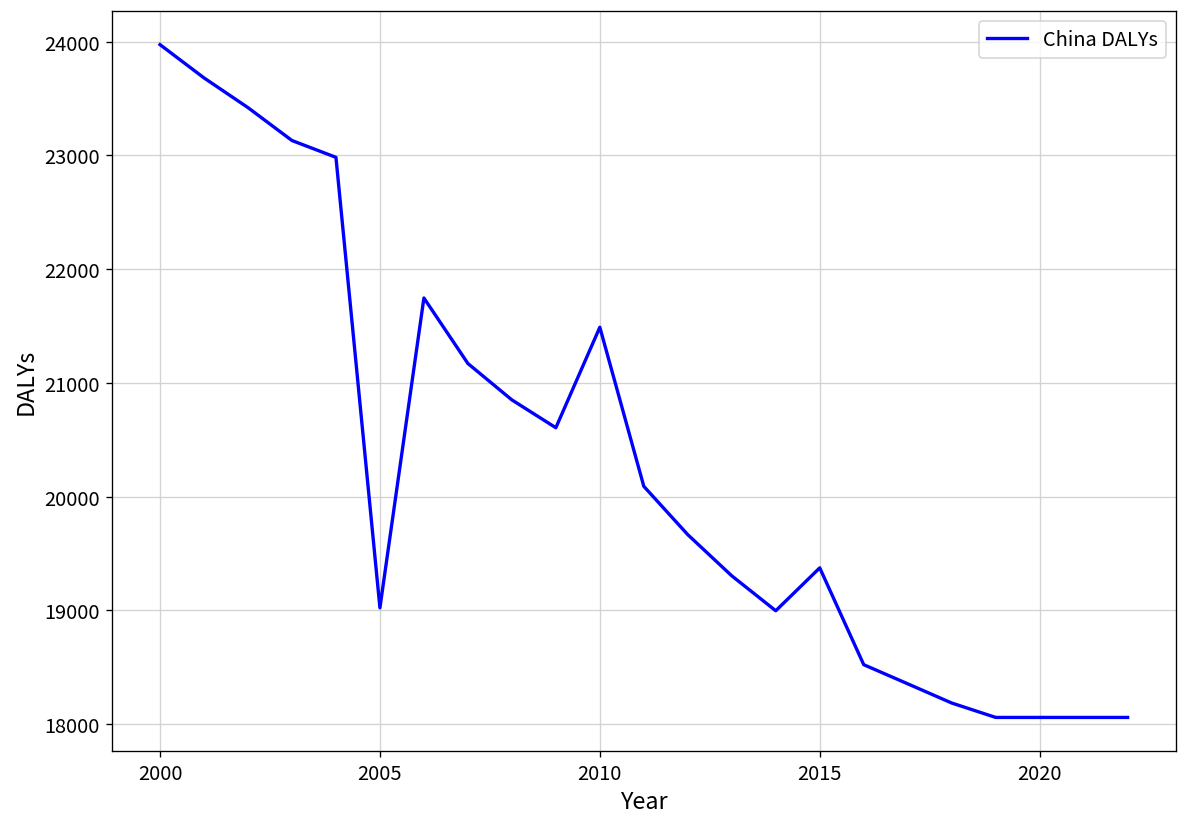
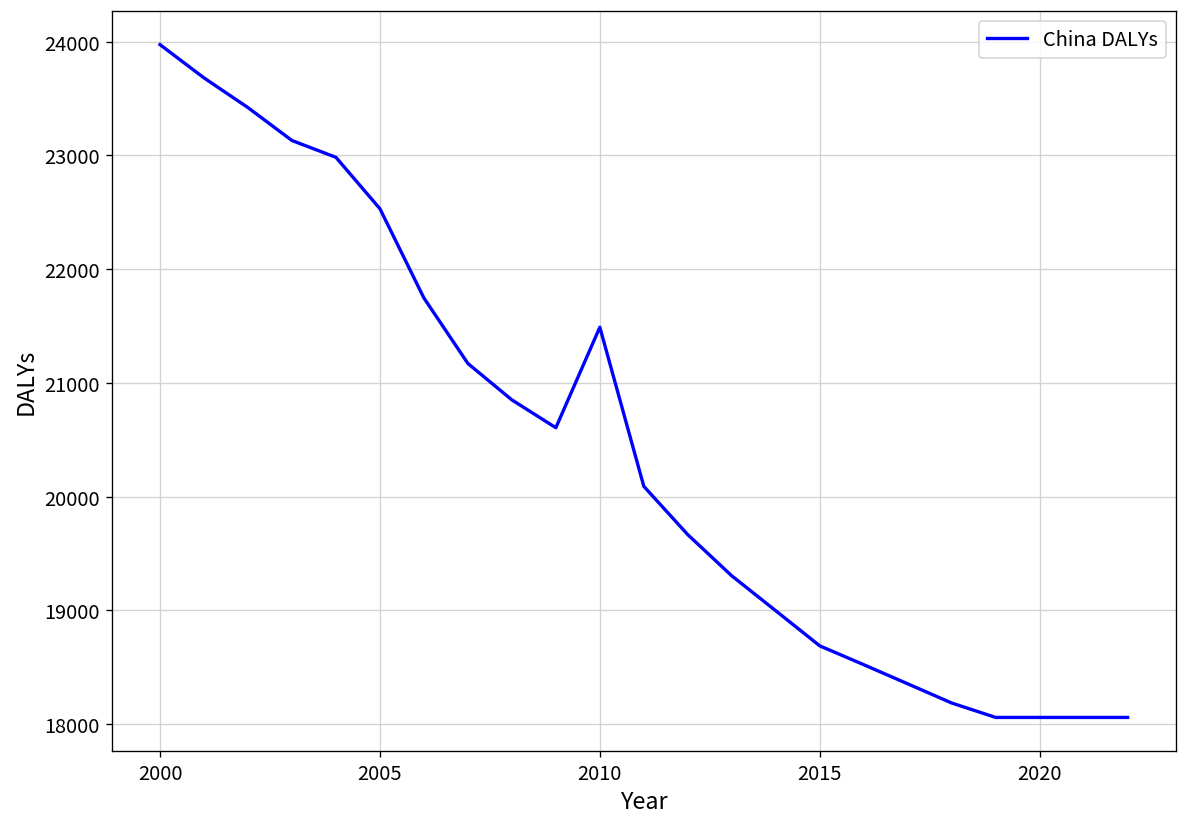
2005: 19000 -> 22500
2015: 19400 -> 18700
